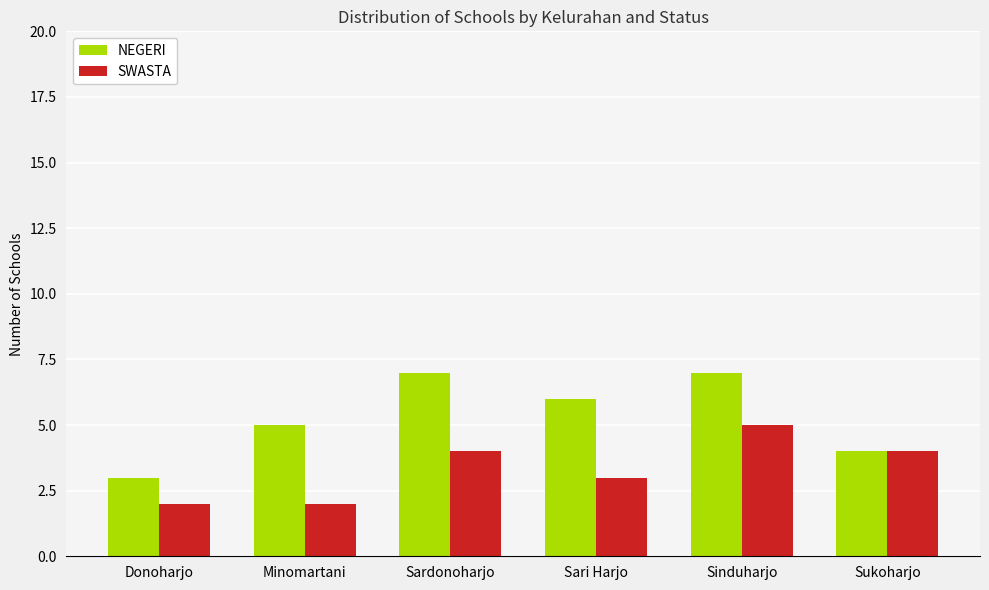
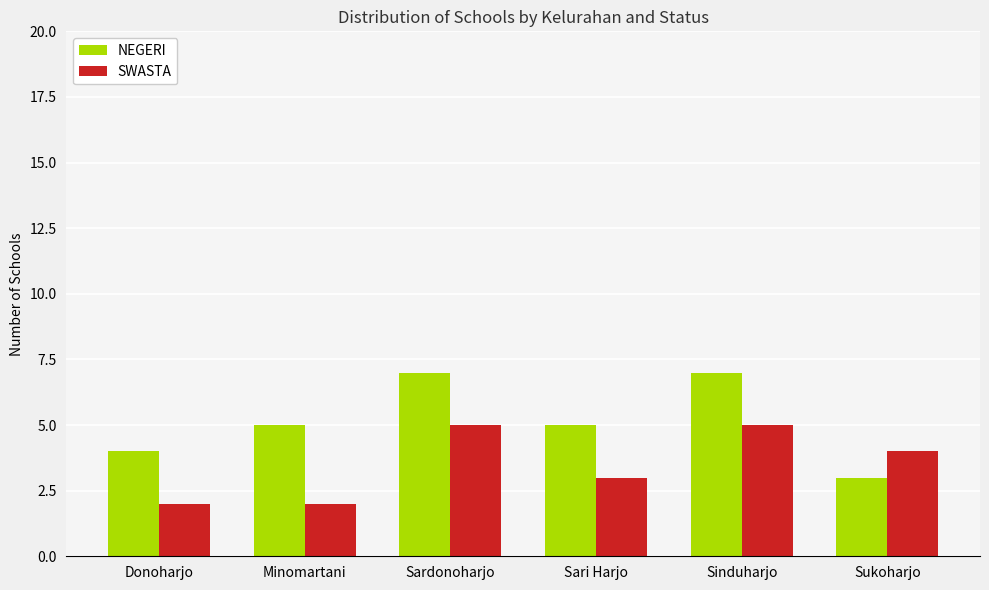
NEGERI, Donoharjo: 3 -> 4
SWASTA, Sardonoharjo: 4 -> 5
NEGERI, Sari Harjo: 6 -> 5
NEGERI, Sukoharjo: 4 -> 3
